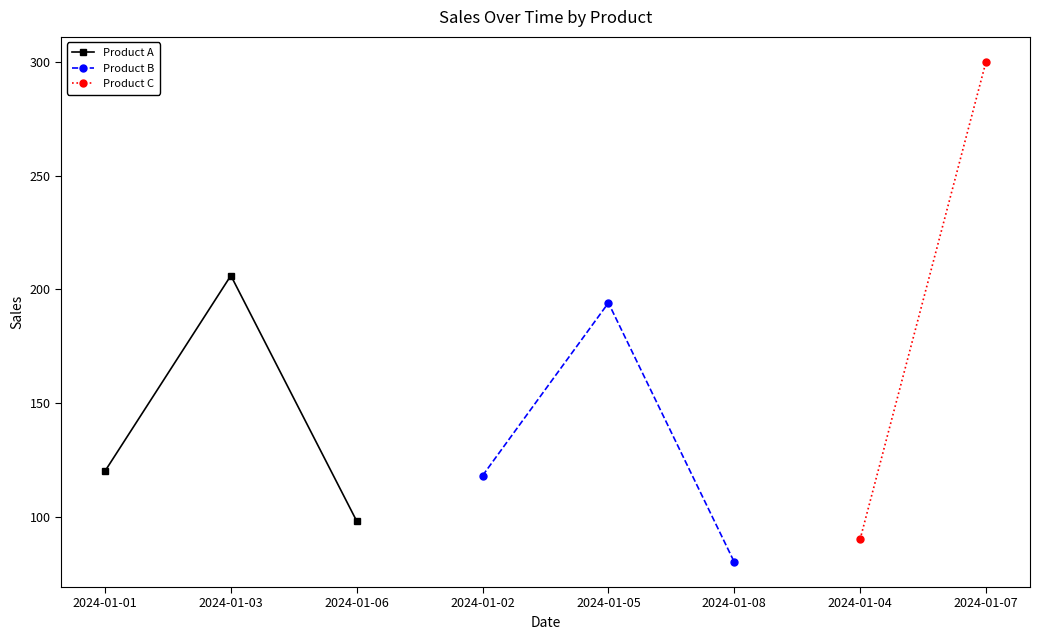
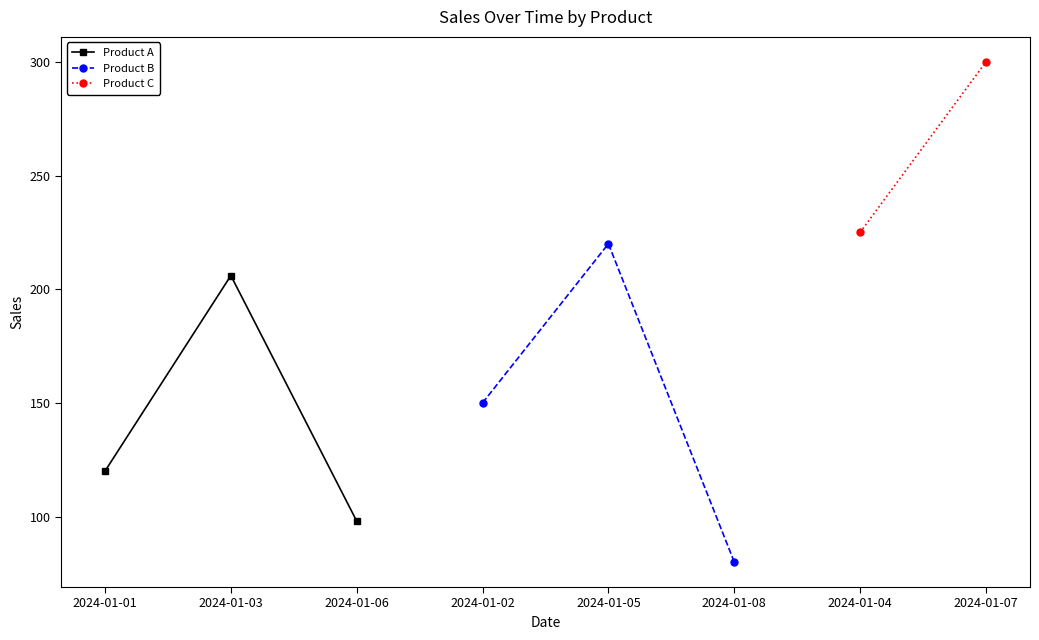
Product B, 2024-01-02: 118 -> 150
Product B, 2024-01-05: 194 -> 220
Product C, 2024-01-04: 90 -> 225
